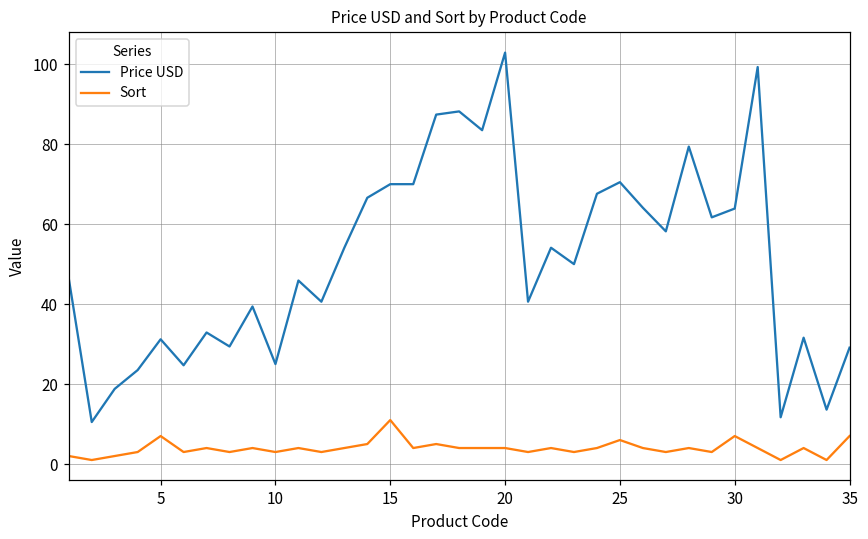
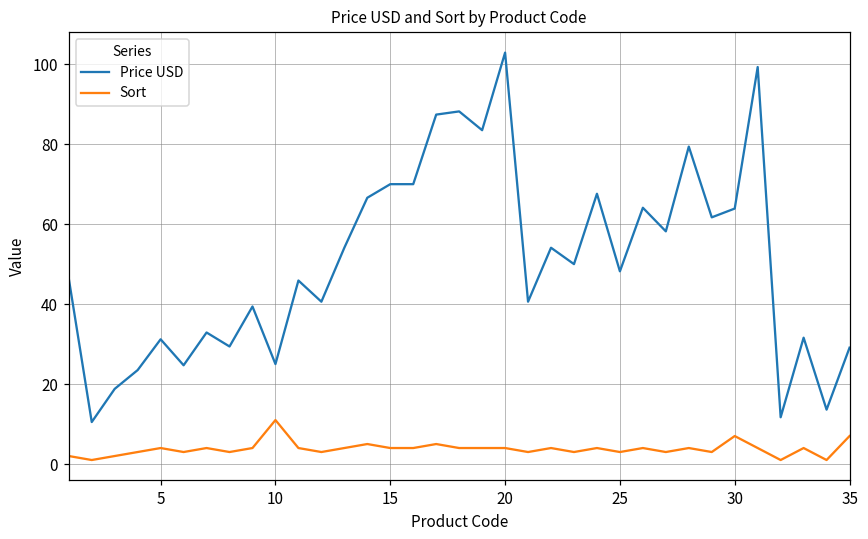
Sort, 5: 7 -> 4
Sort, 10: 3 -> 11
Sort, 15: 11 -> 4
Price USD, 25: 71 -> 48
Sort, 25: 6 -> 3
